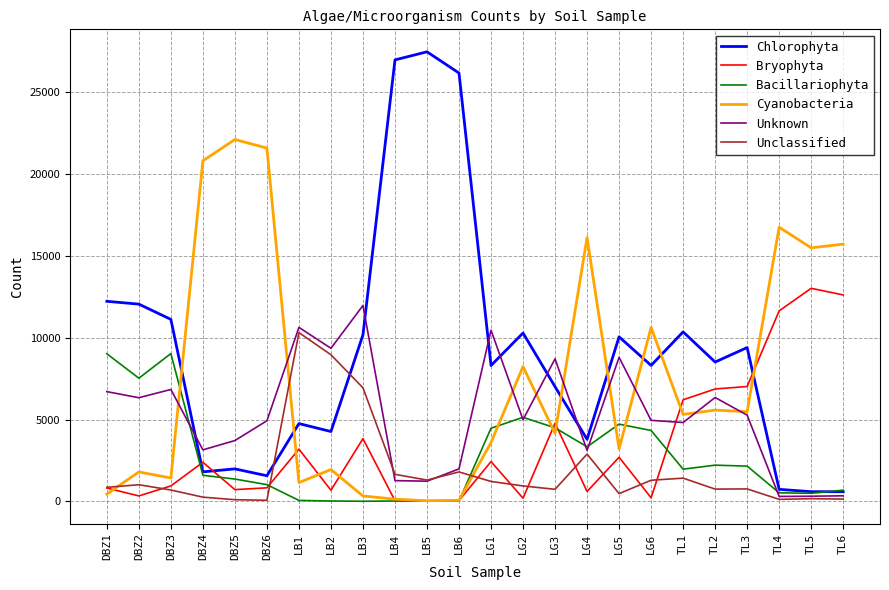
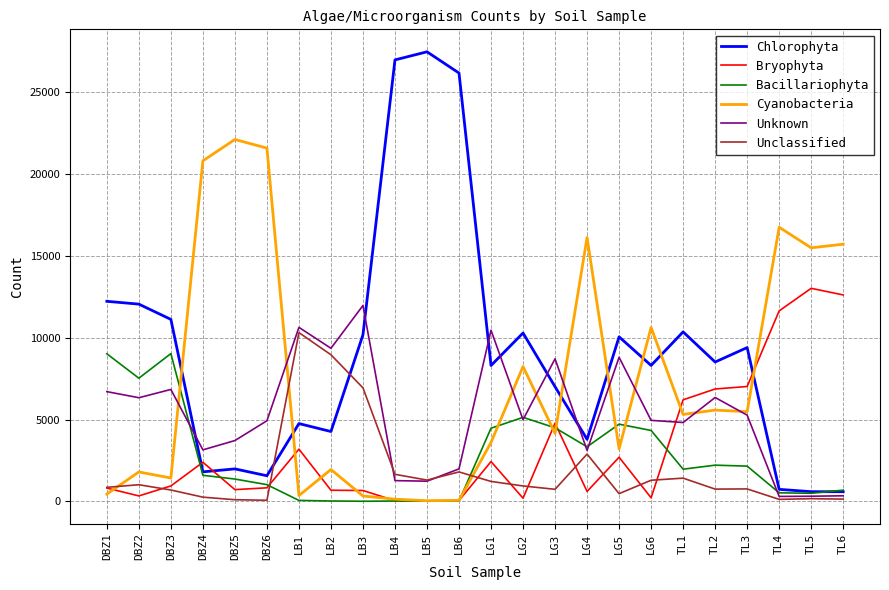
Cyanobacteria, LB1: 1200 -> 400
Bryophyta, LB3: 3800 -> 700
